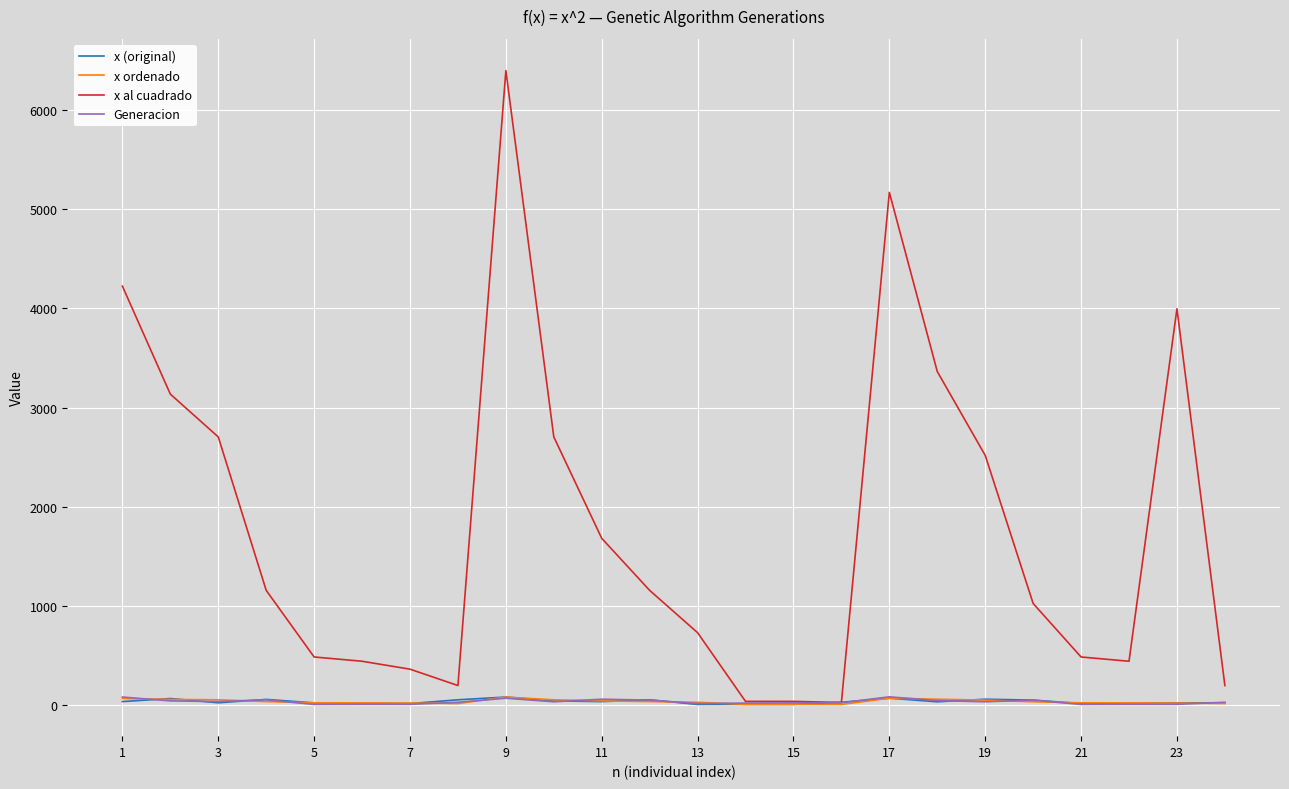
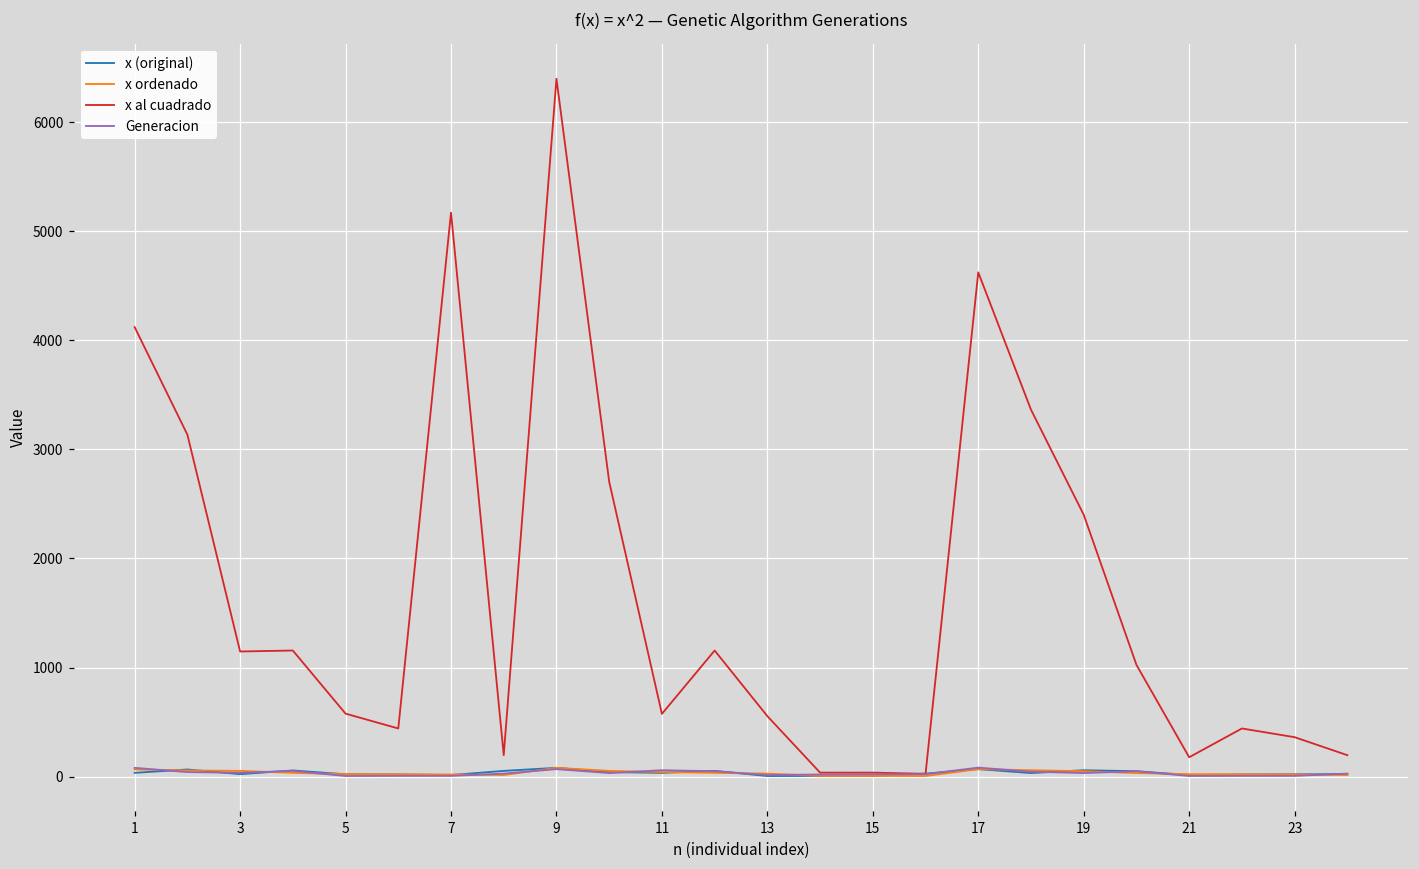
x al cuadrado, 1: 4200 -> 4100
x al cuadrado, 3: 2700 -> 1100
x al cuadrado, 5: 500 -> 600
x al cuadrado, 7: 400 -> 5200
x al cuadrado, 11: 1700 -> 600
x al cuadrado, 13: 700 -> 600
x al cuadrado, 17: 5200 -> 4600
x al cuadrado, 19: 2500 -> 2400
x al cuadrado, 21: 500 -> 200
x al cuadrado, 23: 4000 -> 400
